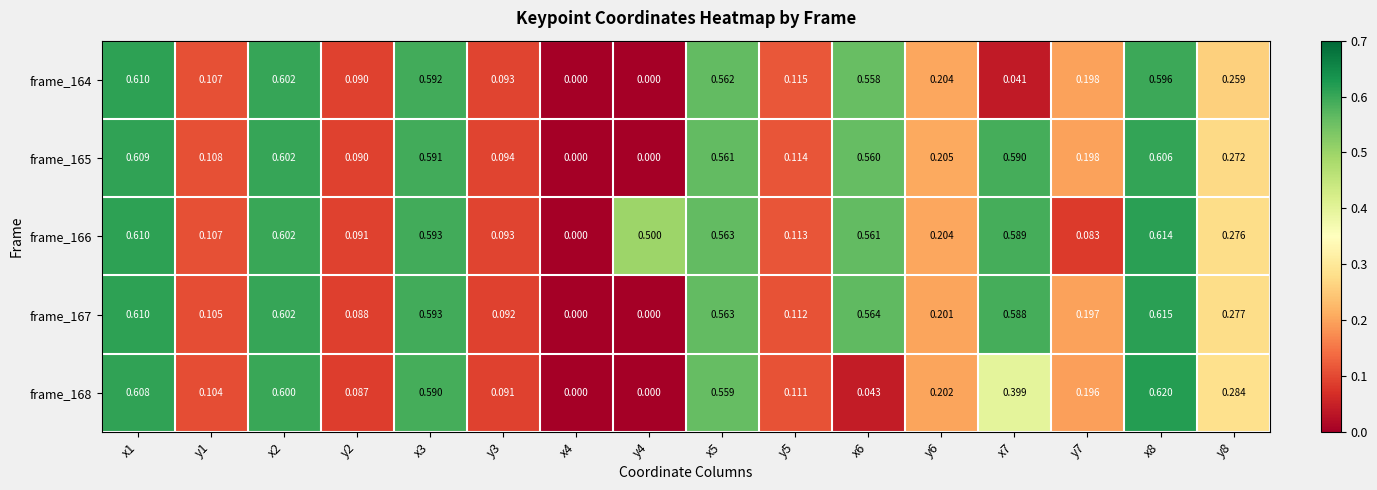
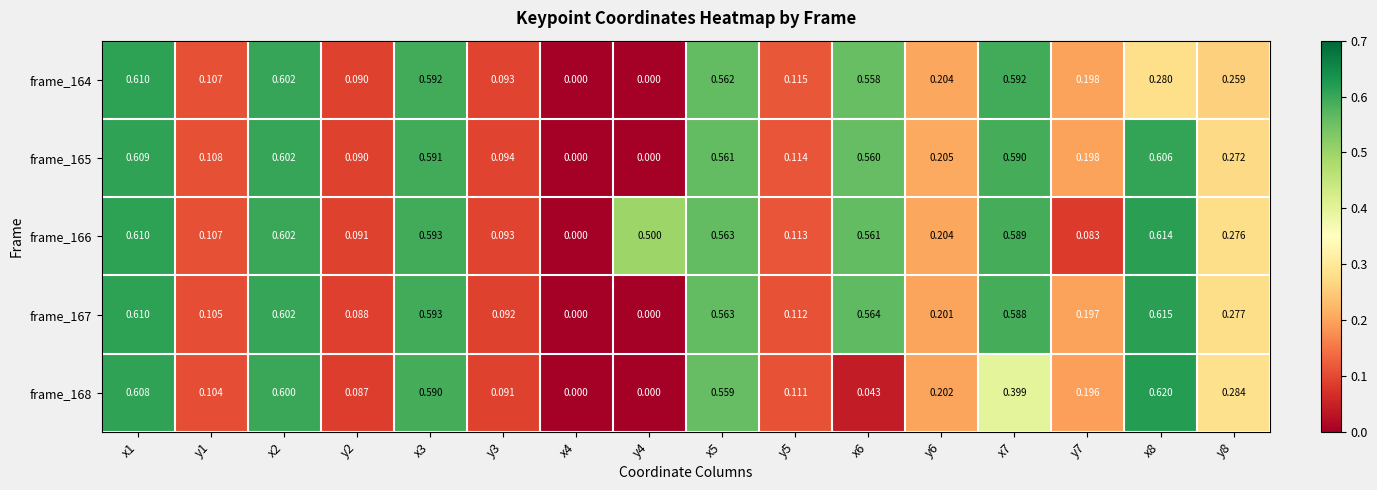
frame_164, x7: 0.041 -> 0.592
frame_164, x8: 0.596 -> 0.280
